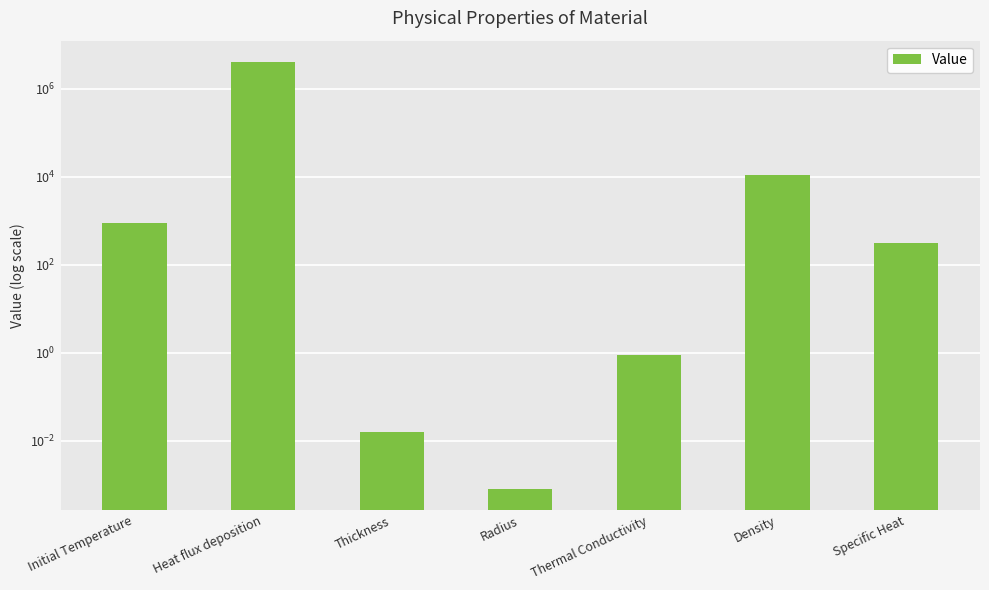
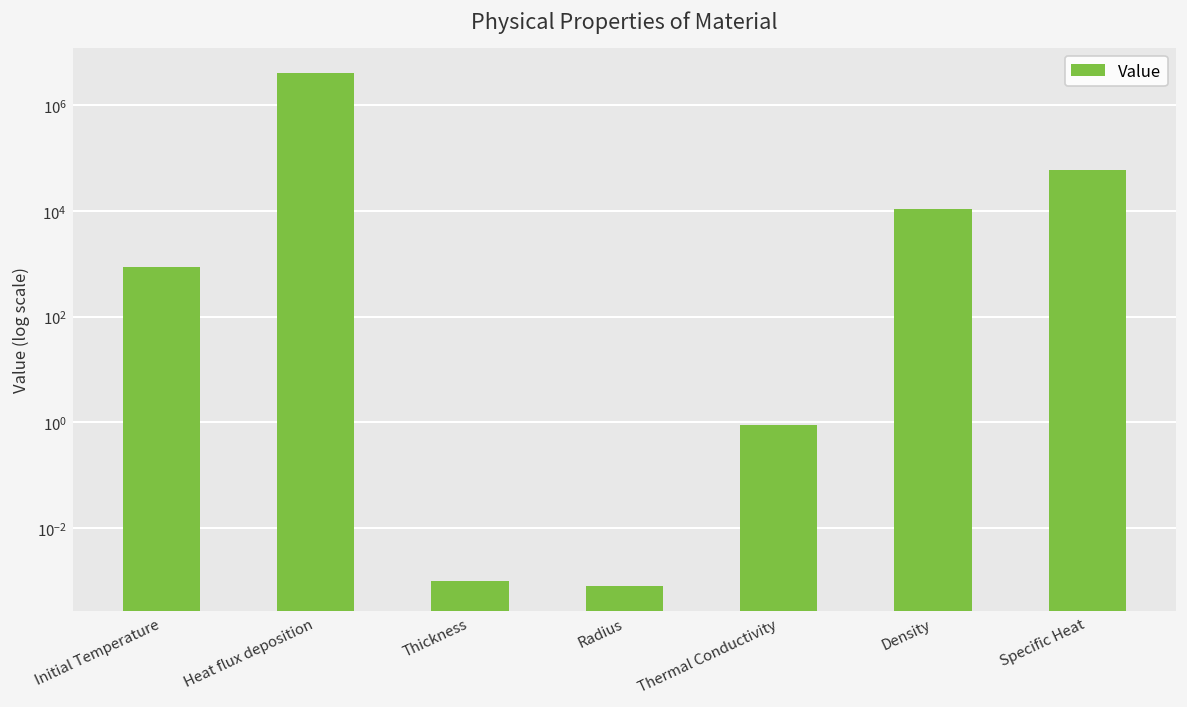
Thickness: 0.016 -> 0.001
Specific Heat: 300 -> 60000
